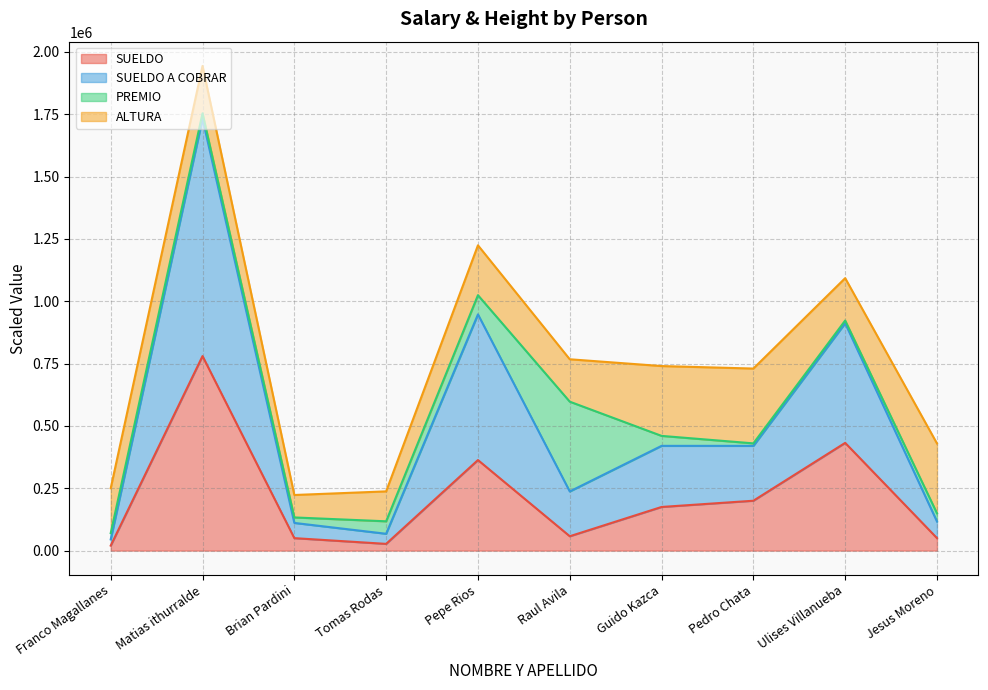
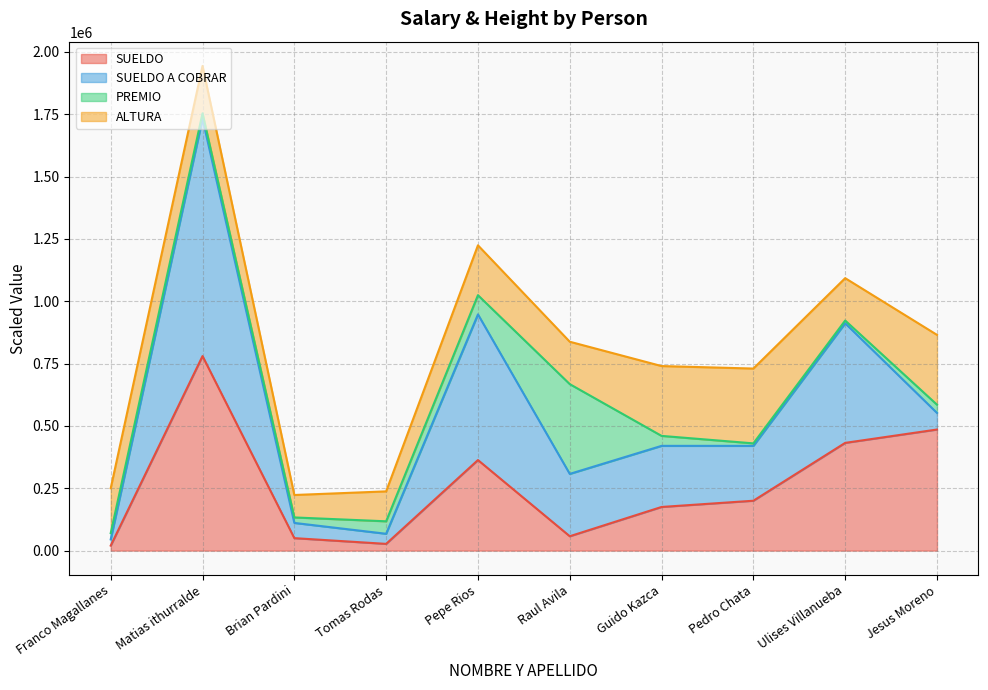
SUELDO A COBRAR, Raul Avila: 180000 -> 250000
SUELDO, Jesus Moreno: 50000 -> 490000
